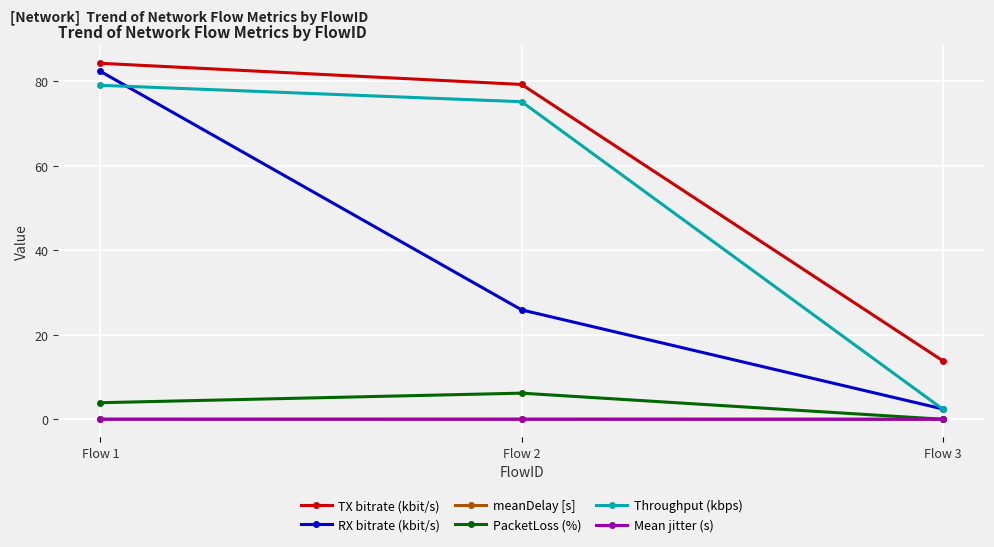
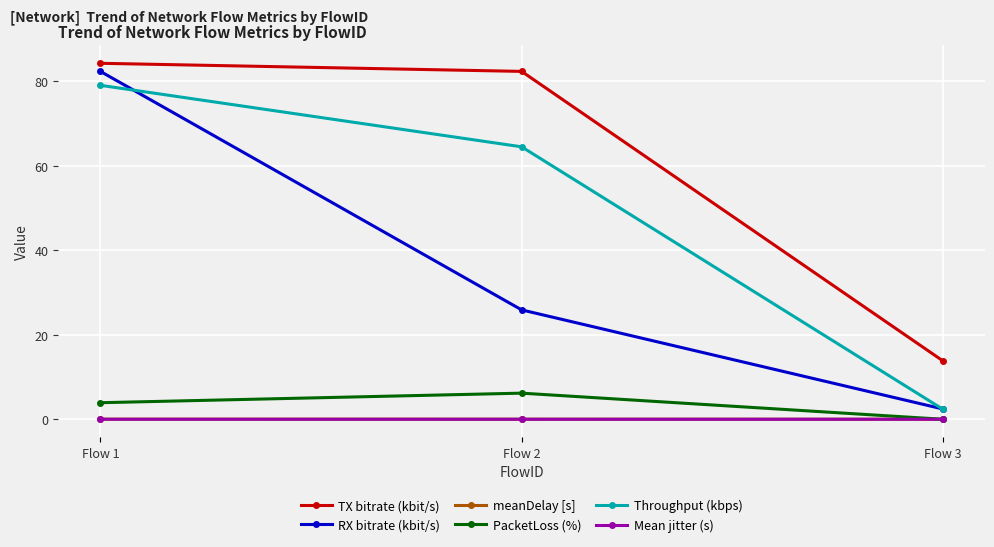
TX bitrate (kbit/s), Flow 2: 79 -> 82
Throughput (kbps), Flow 2: 75 -> 64
